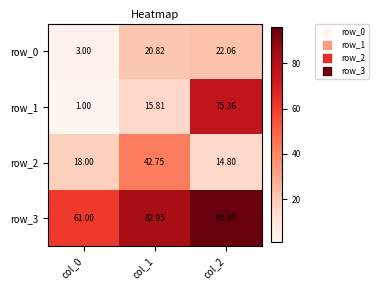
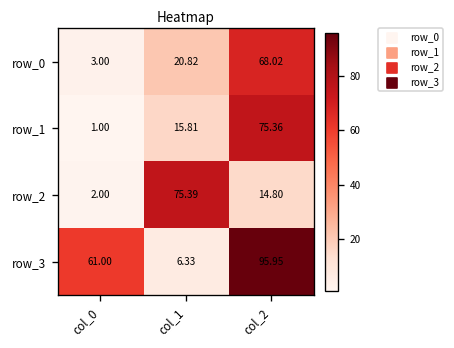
row_0, col_2: 22.06 -> 68.02
row_2, col_0: 18.00 -> 2.00
row_2, col_1: 42.75 -> 75.39
row_3, col_1: 82.95 -> 6.33
